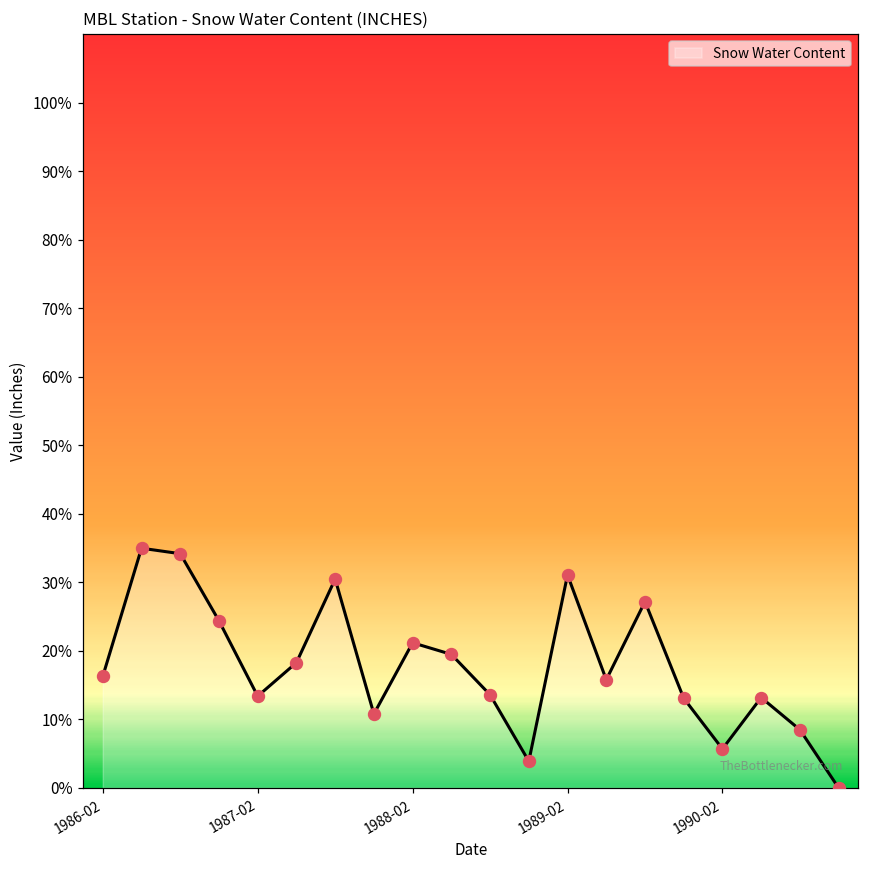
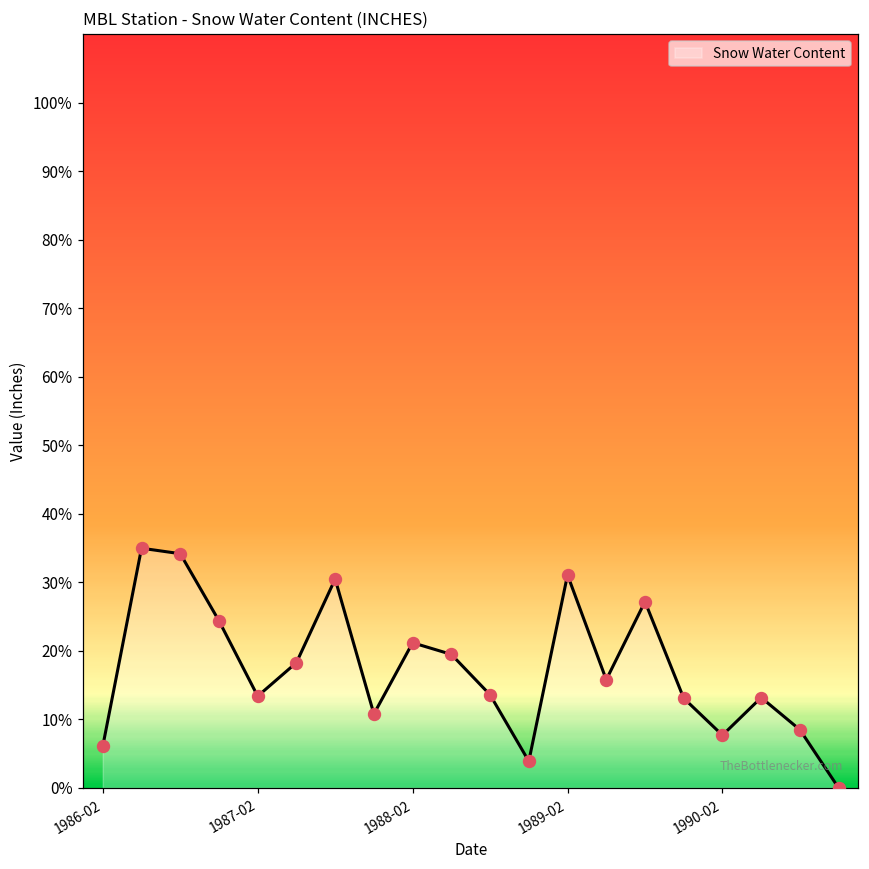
1986-02: 16% -> 6%
1990-02: 6% -> 8%
